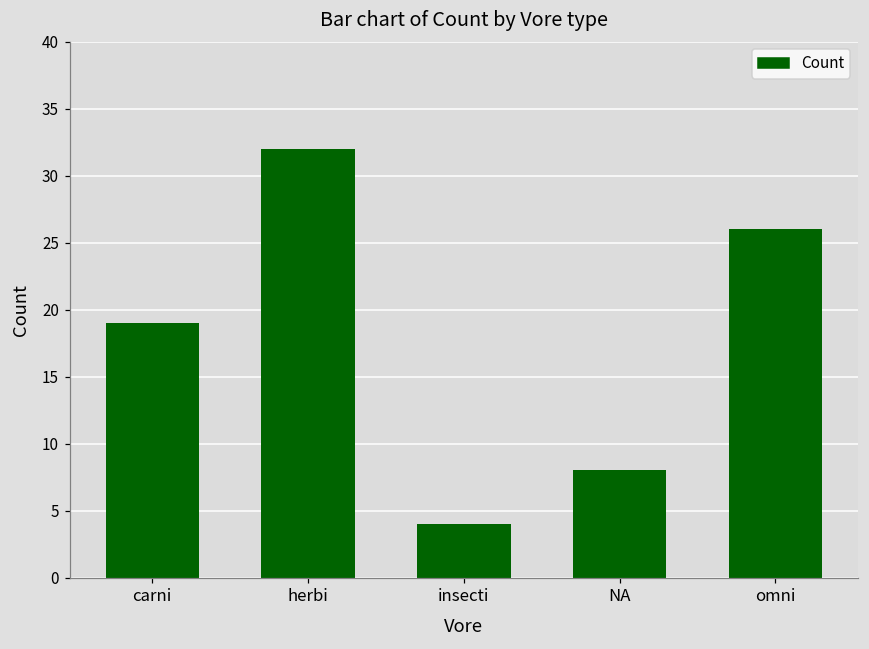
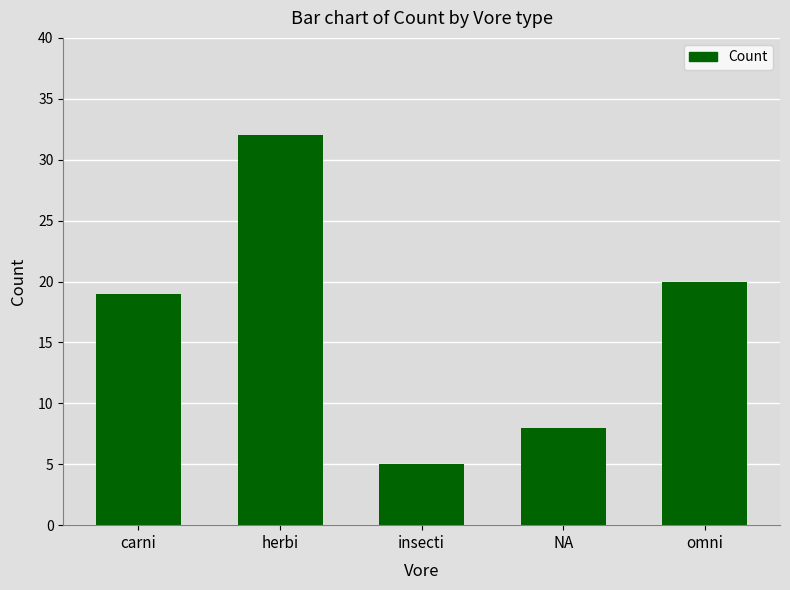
insecti: 4 -> 5
omni: 26 -> 20
